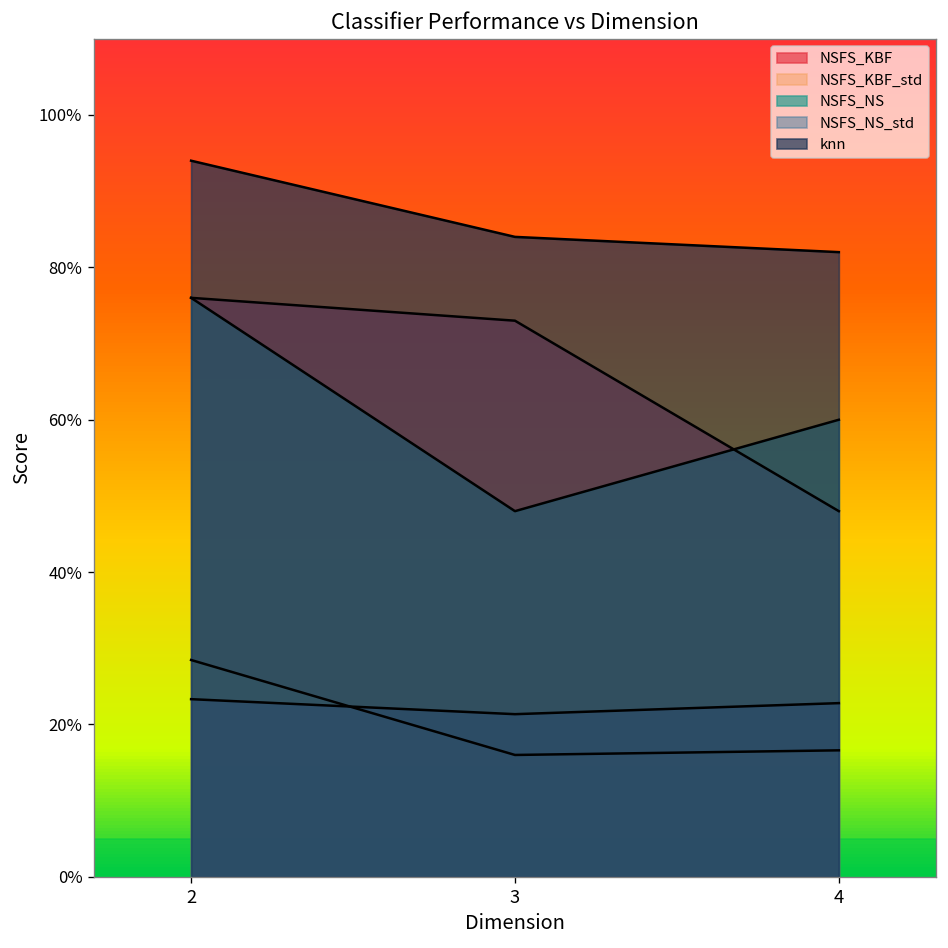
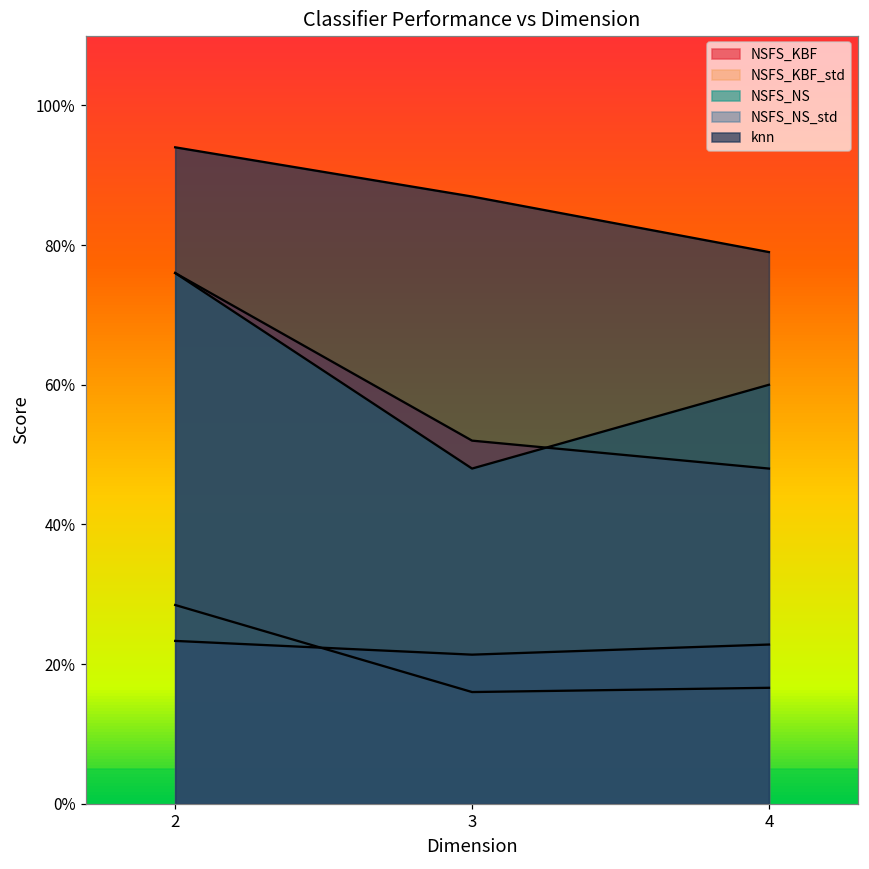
NSFS_KBF, 3: 73% -> 52%
knn, 3: 84% -> 87%
knn, 4: 82% -> 79%
